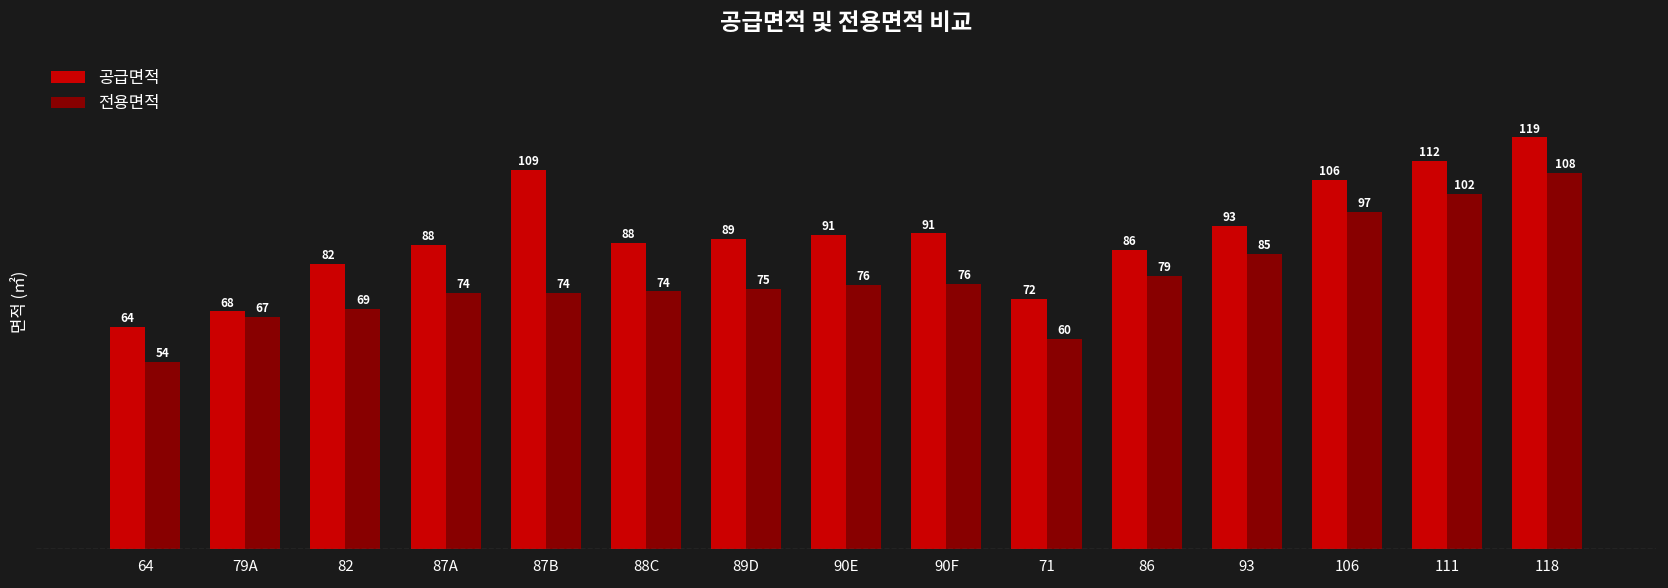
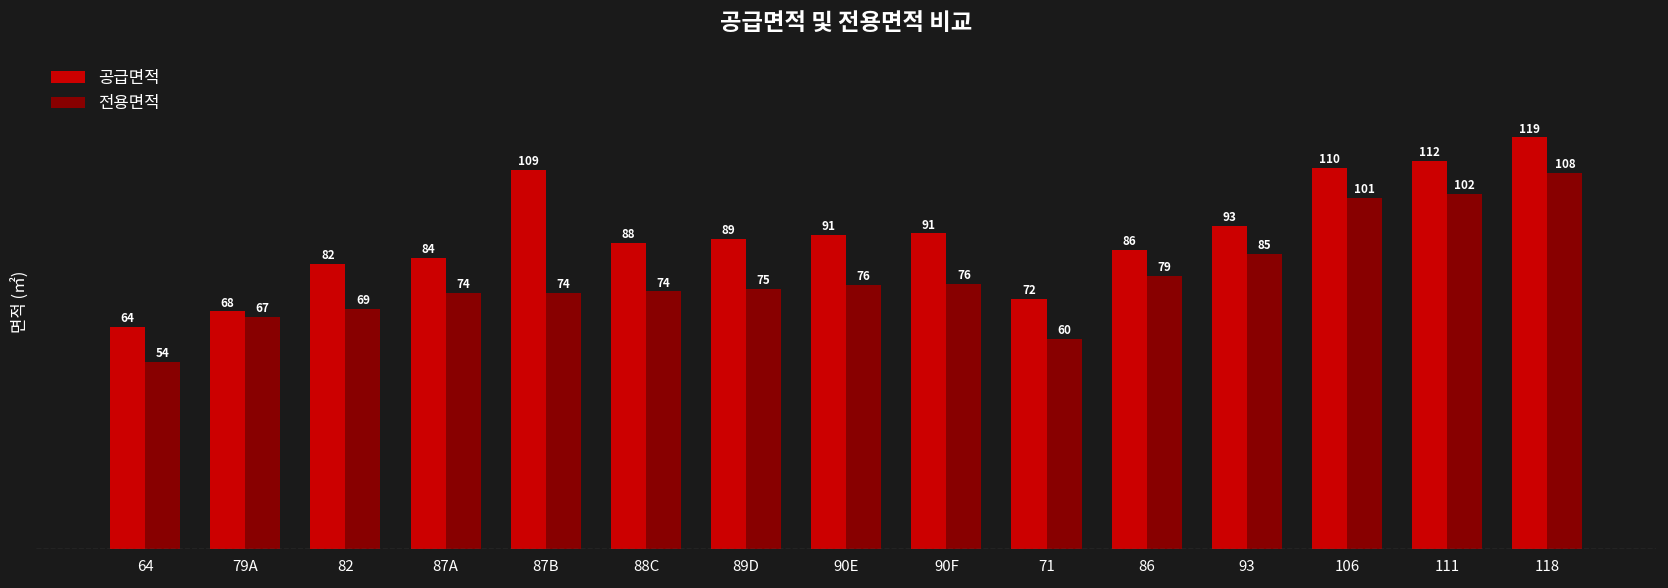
공급면적, 87A: 88 -> 84
공급면적, 106: 106 -> 110
전용면적, 106: 97 -> 101
